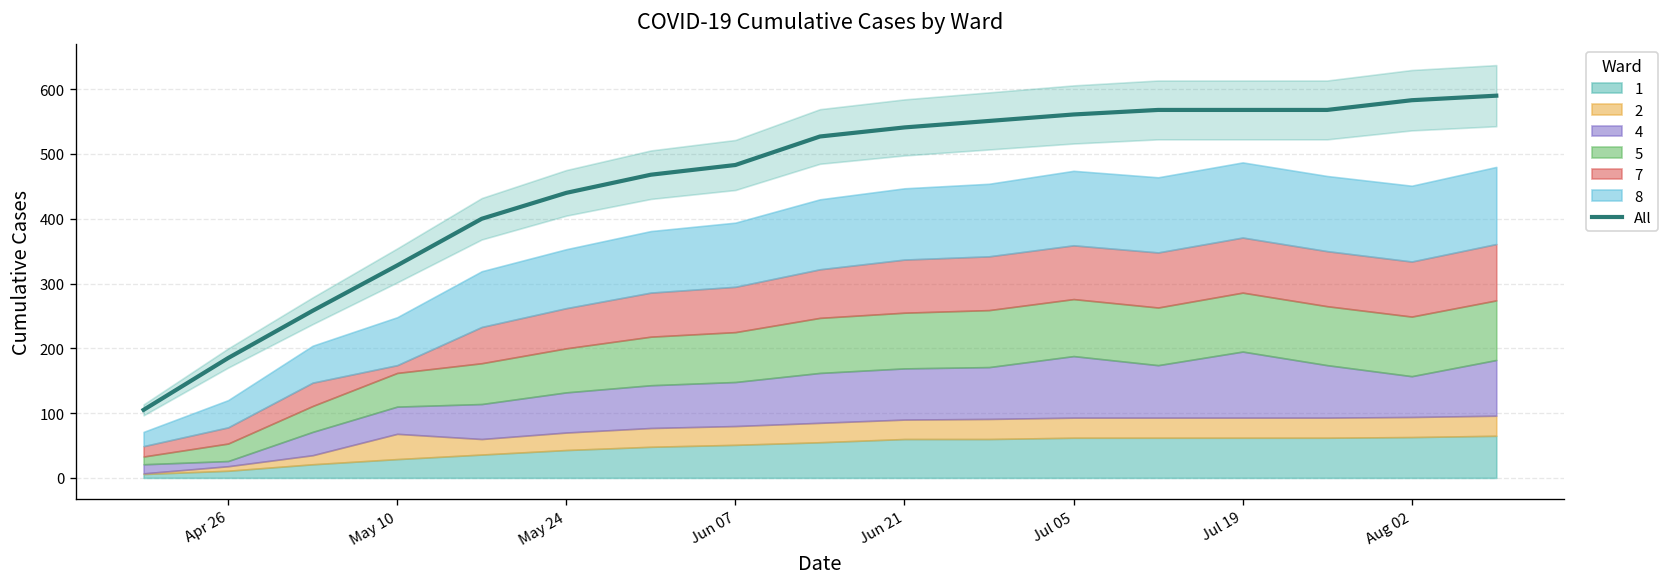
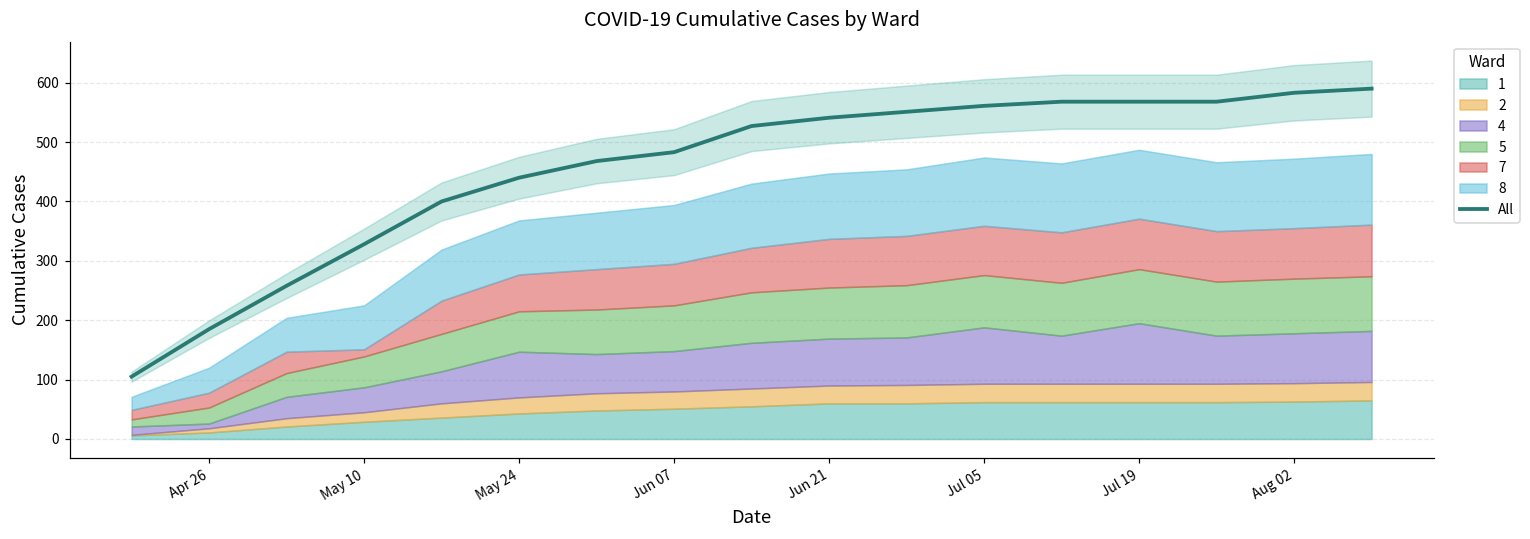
2, May 10: 40 -> 20
4, May 24: 60 -> 80
4, Aug 02: 60 -> 80
